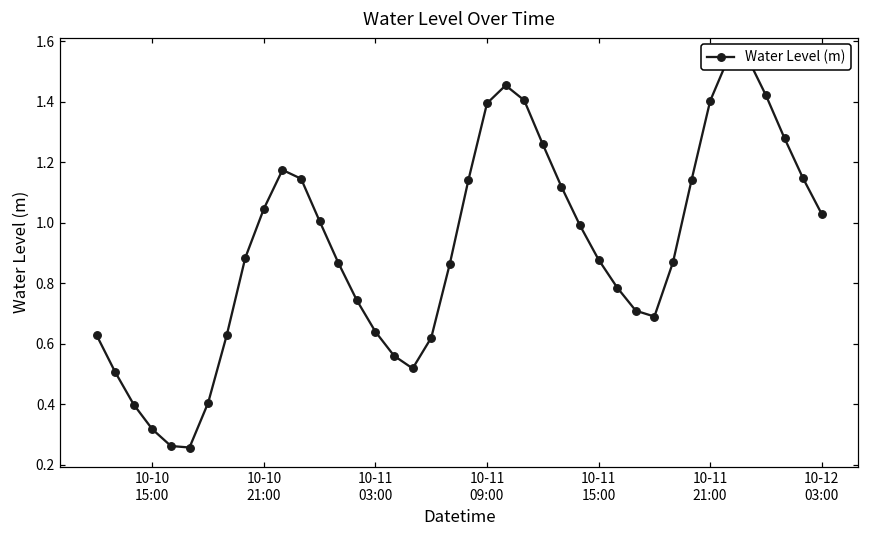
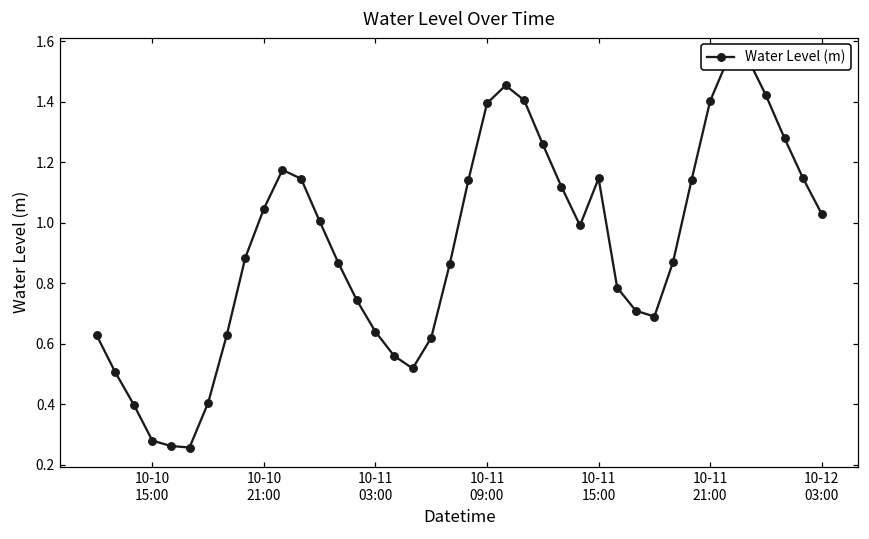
10-10 15:00: 0.32 -> 0.28
10-11 15:00: 0.88 -> 1.15
